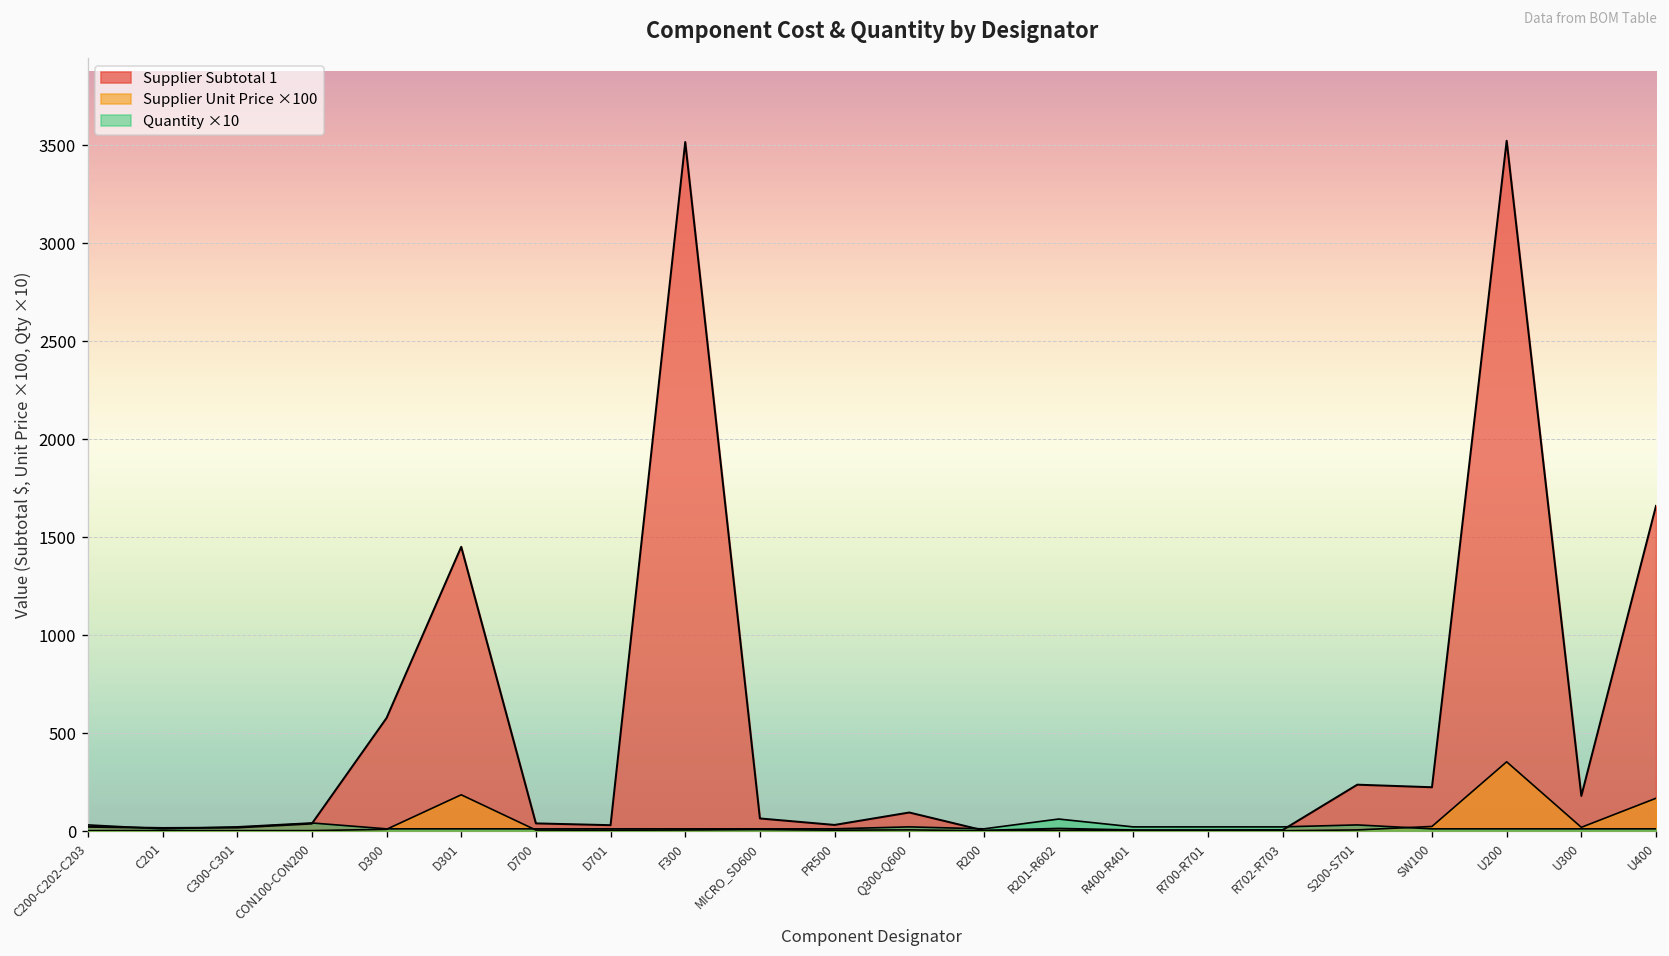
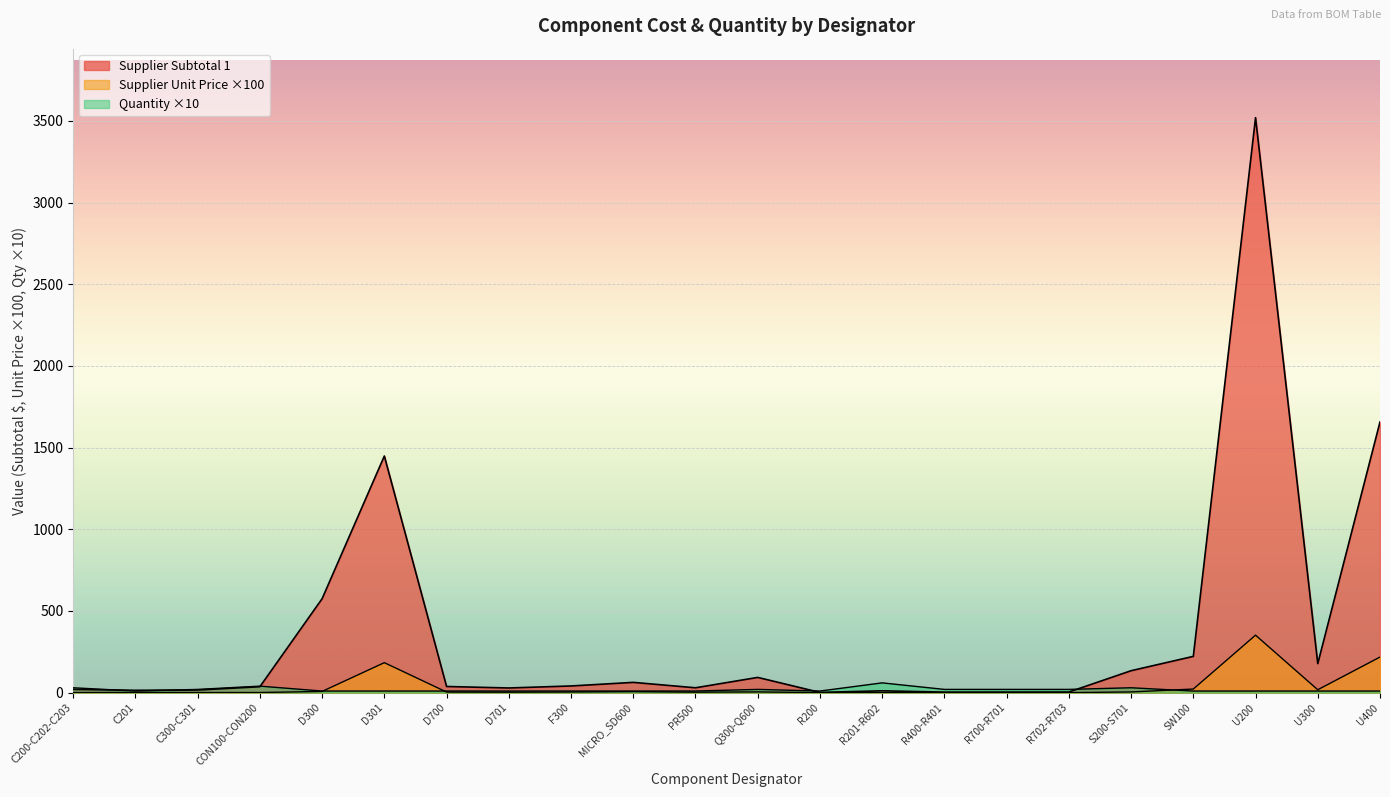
Supplier Subtotal 1, F300: 3510 -> 40
Supplier Subtotal 1, S200-S701: 240 -> 130
Supplier Unit Price ×100, U400: 170 -> 220
